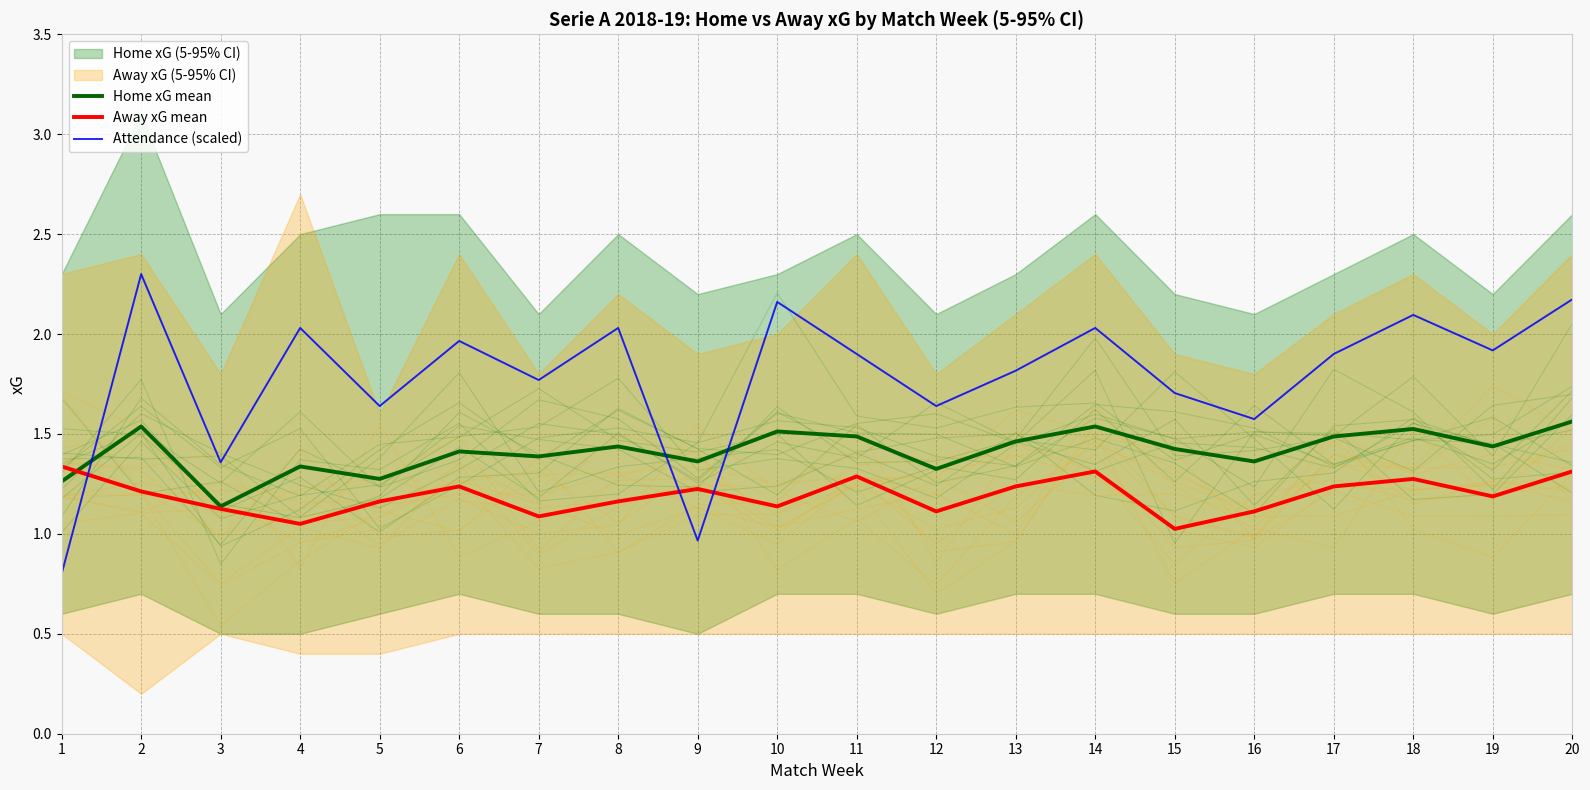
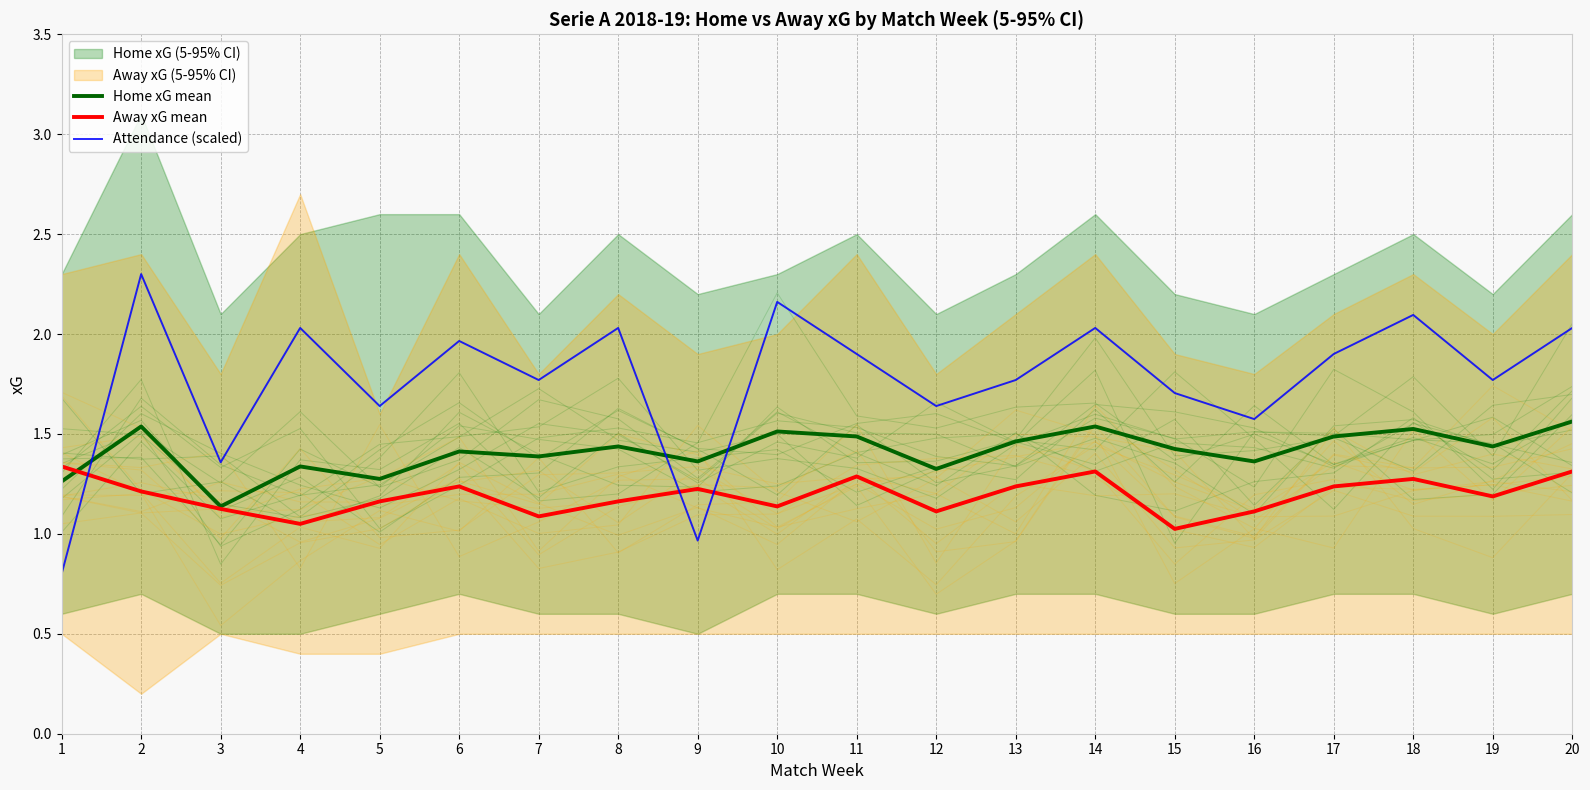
Attendance (scaled), 13: 1.82 -> 1.77
Attendance (scaled), 19: 1.92 -> 1.77
Attendance (scaled), 20: 2.17 -> 2.03
